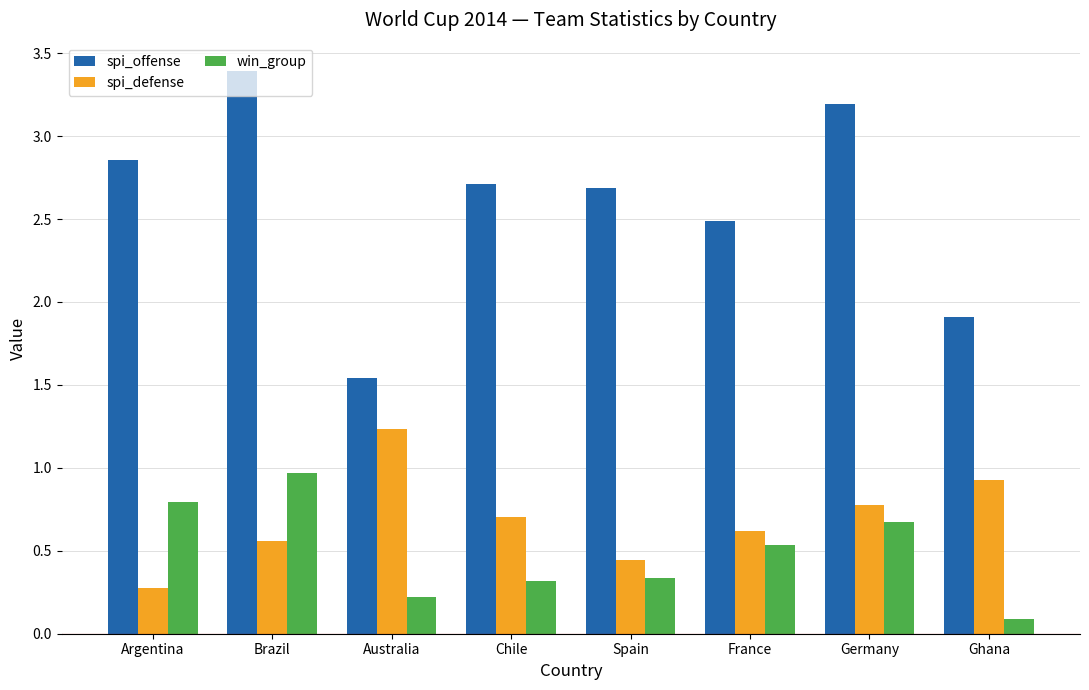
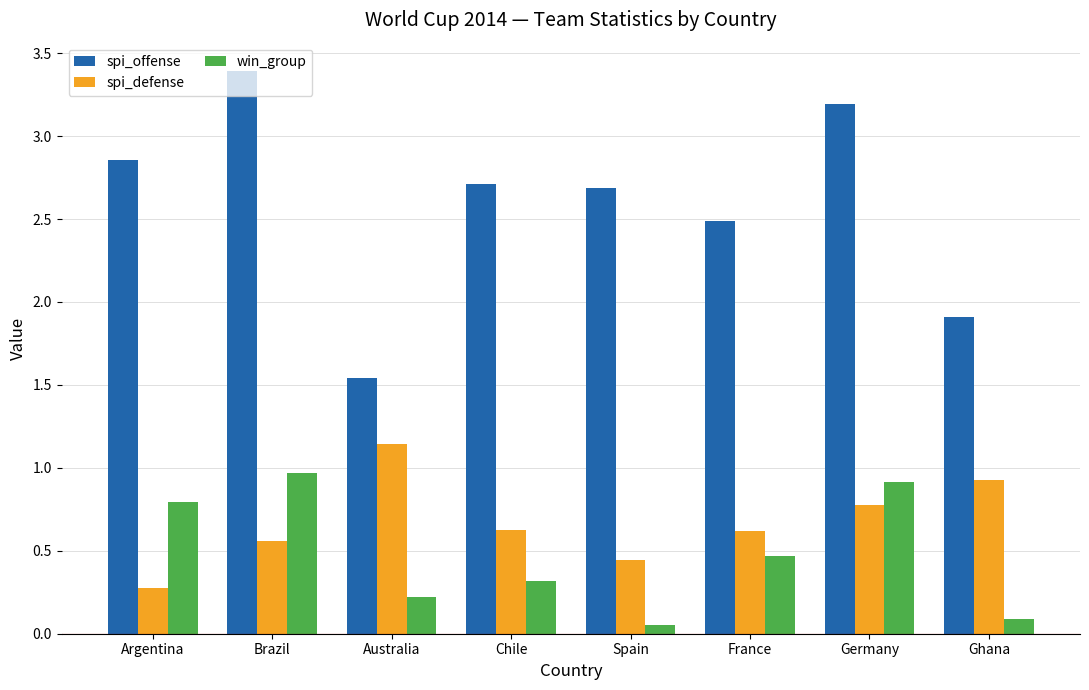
spi_defense, Australia: 1.23 -> 1.14
spi_defense, Chile: 0.70 -> 0.63
win_group, Spain: 0.34 -> 0.05
win_group, France: 0.54 -> 0.47
win_group, Germany: 0.67 -> 0.91
